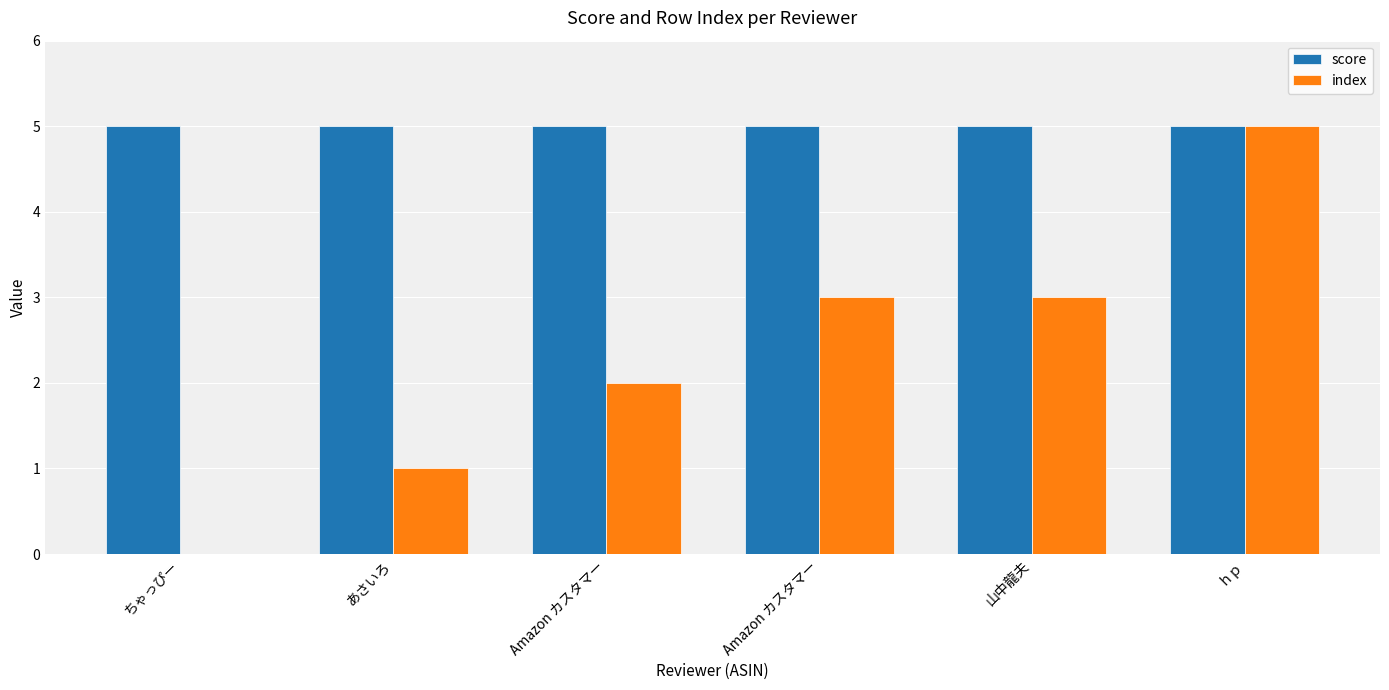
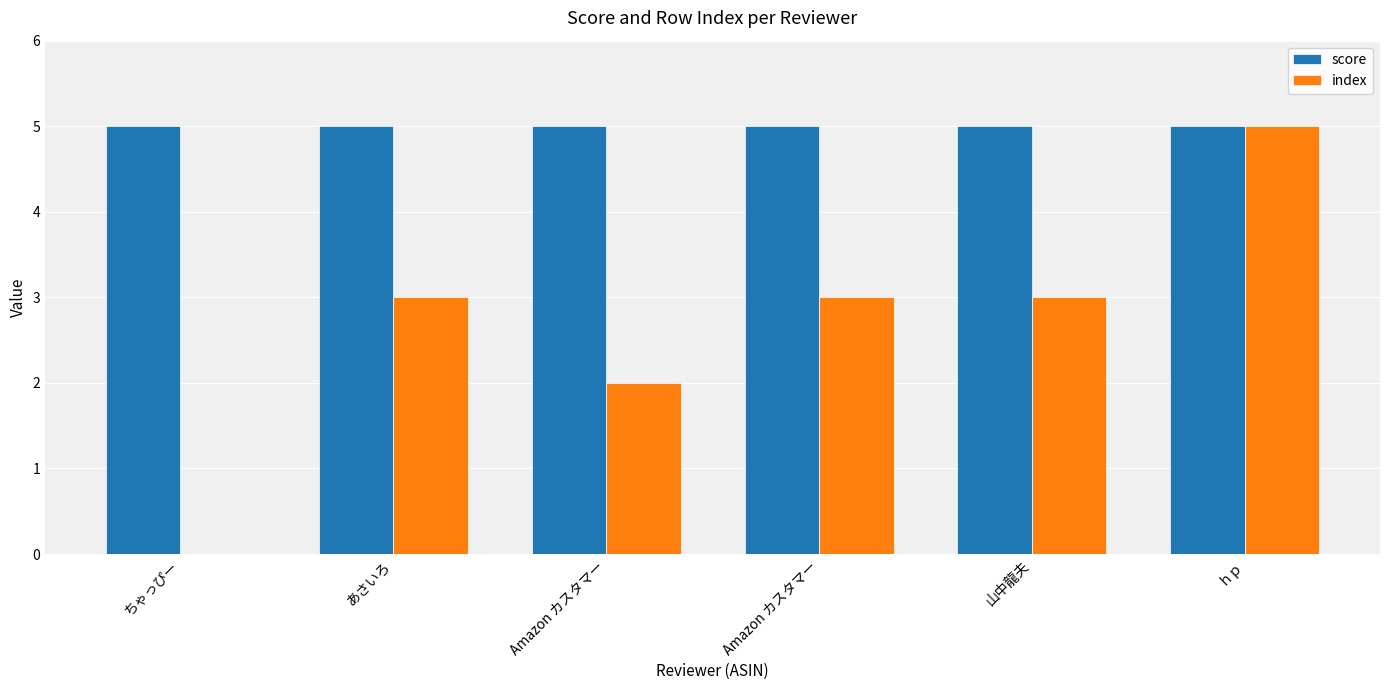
index, あさいろ: 1 -> 3
